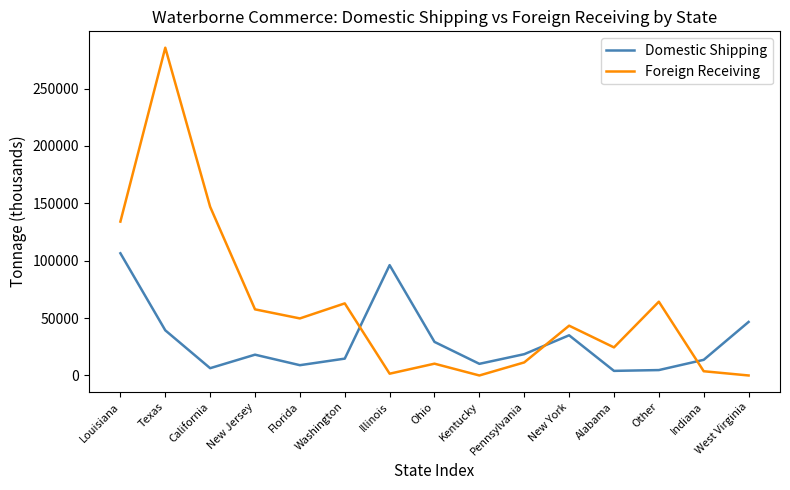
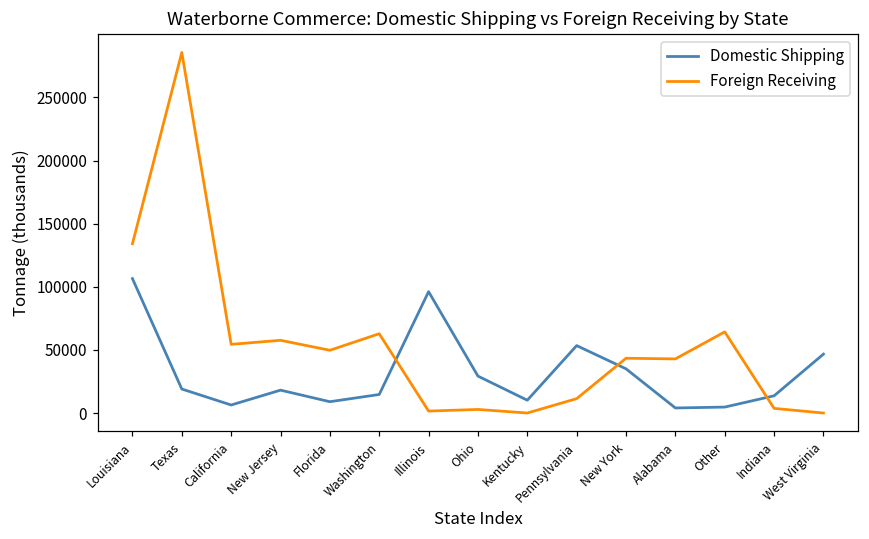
Domestic Shipping, Texas: 39000 -> 19000
Foreign Receiving, California: 147000 -> 54000
Foreign Receiving, Ohio: 10000 -> 3000
Domestic Shipping, Pennsylvania: 19000 -> 53000
Foreign Receiving, Alabama: 24000 -> 43000
